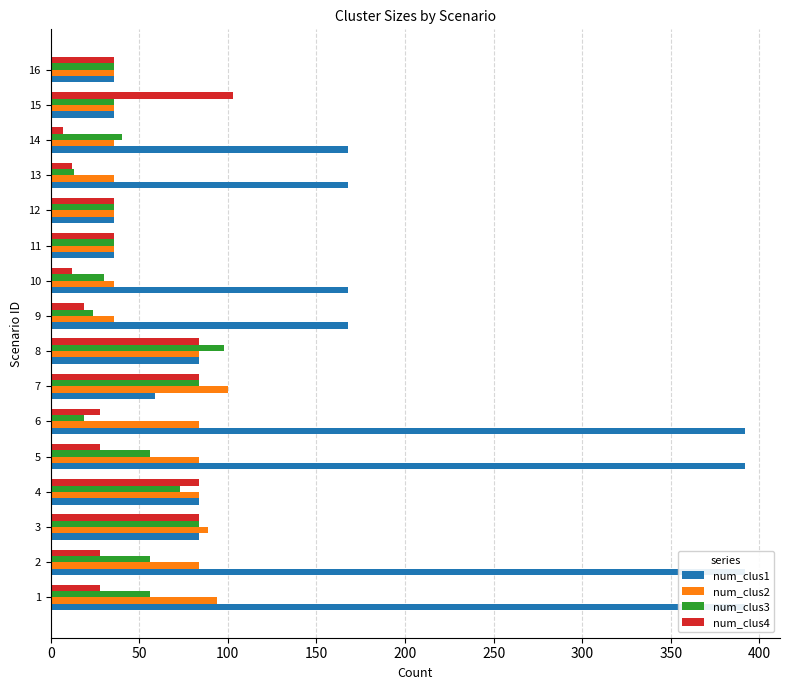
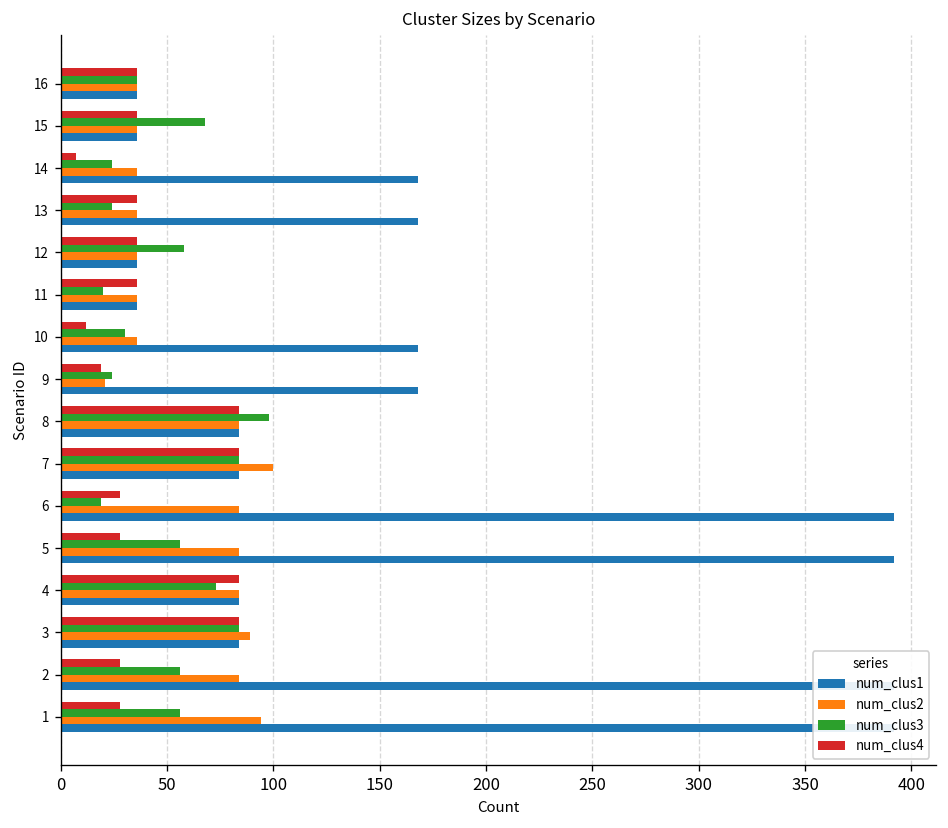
num_clus4, 15: 103 -> 36
num_clus3, 15: 36 -> 68
num_clus3, 14: 40 -> 24
num_clus4, 13: 12 -> 36
num_clus3, 13: 13 -> 24
num_clus3, 12: 36 -> 58
num_clus3, 11: 36 -> 20
num_clus2, 9: 36 -> 21
num_clus1, 7: 59 -> 84
